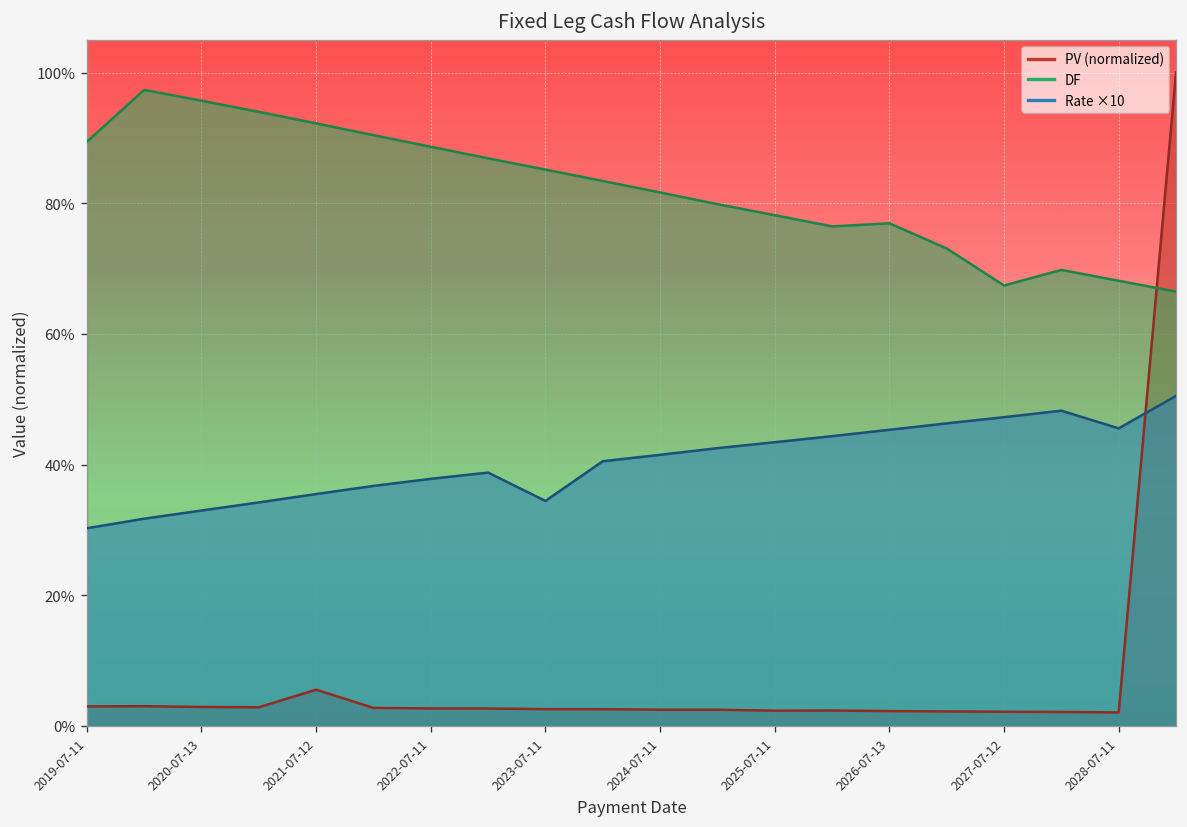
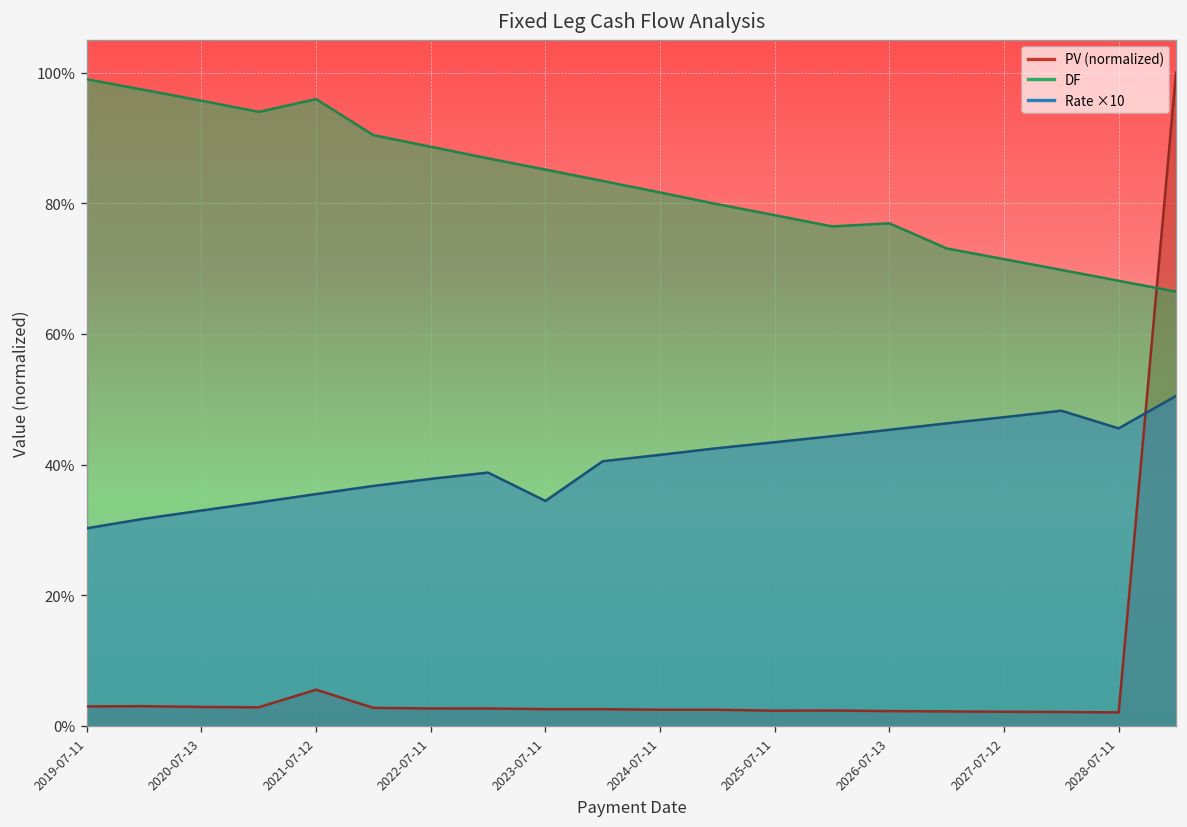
DF, 2019-07-11: 89% -> 99%
DF, 2021-07-12: 92% -> 96%
DF, 2027-07-12: 67% -> 71%
